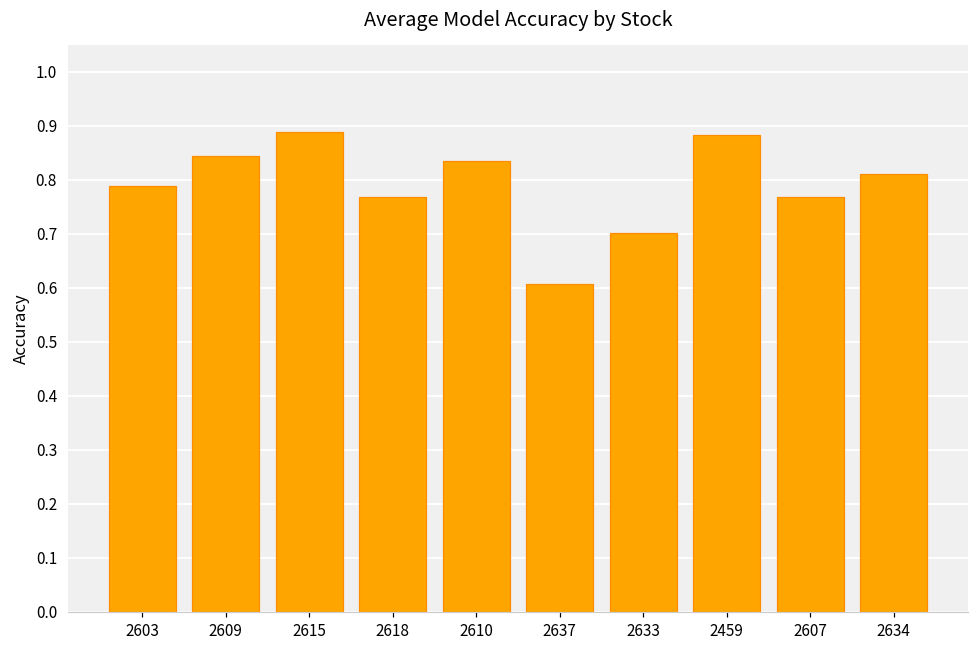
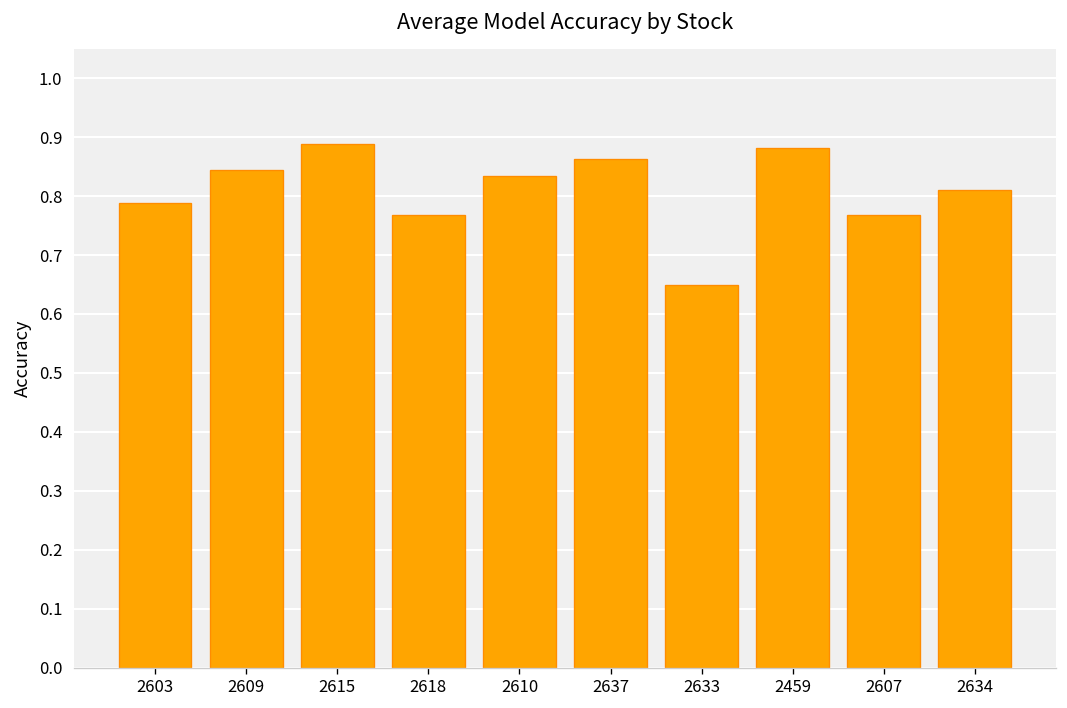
2637: 0.61 -> 0.86
2633: 0.70 -> 0.65
